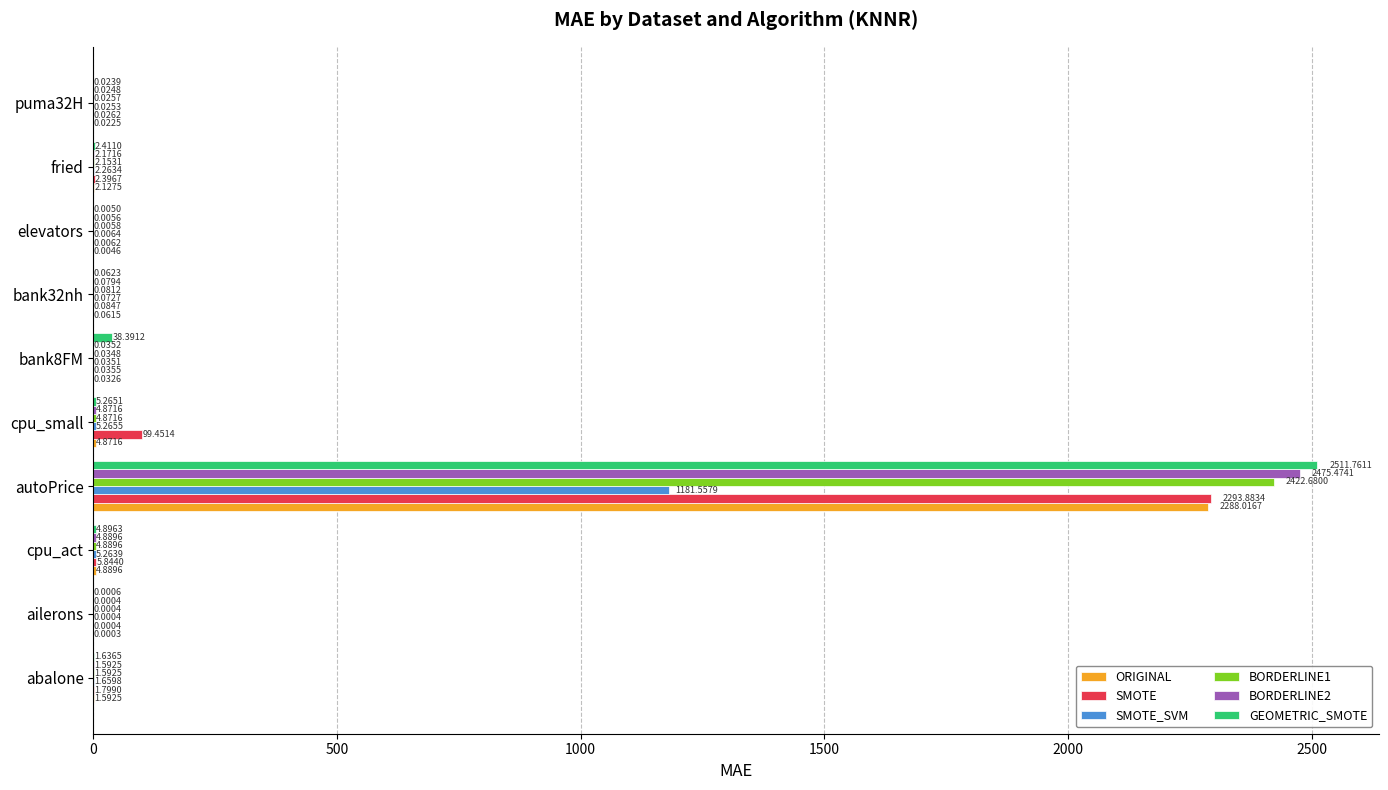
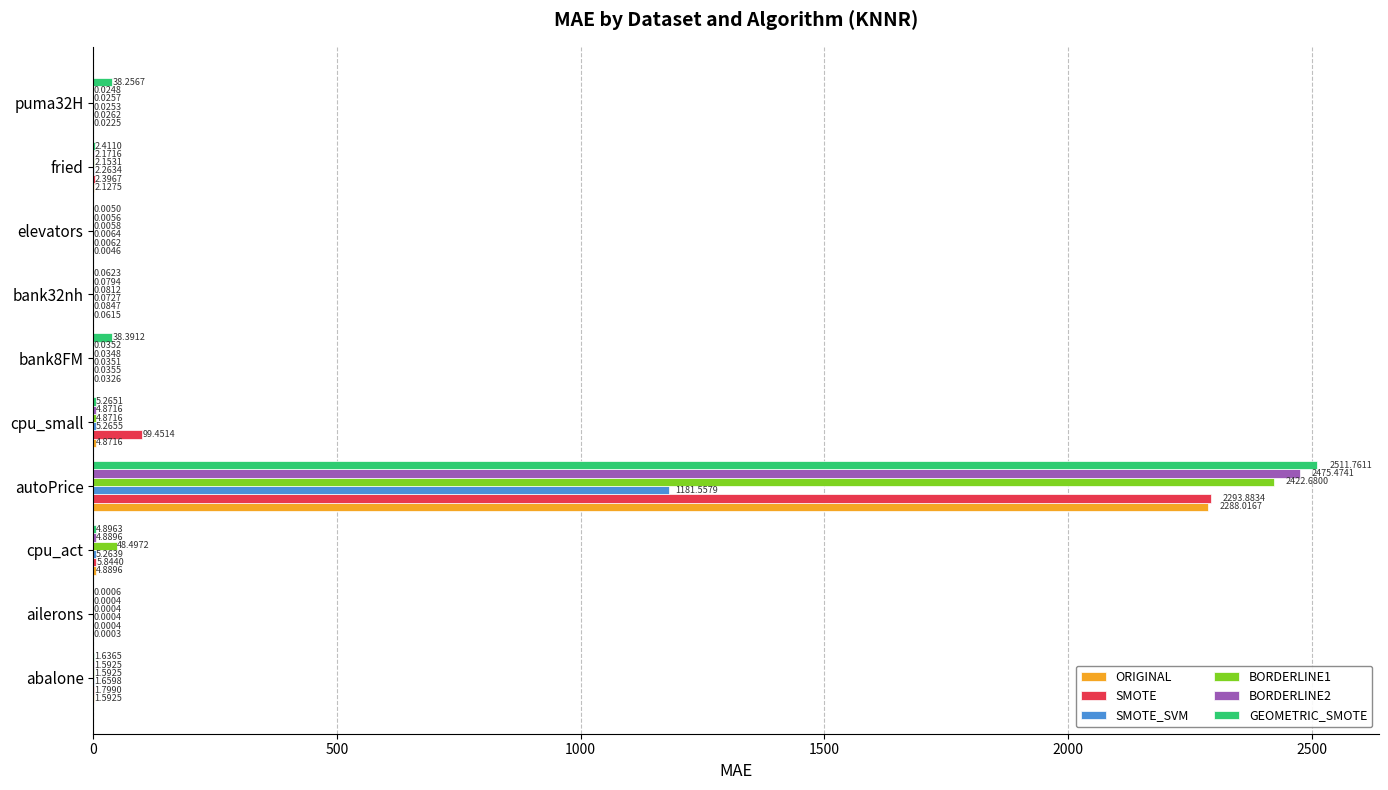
GEOMETRIC_SMOTE, puma32H: 0.0239 -> 38.2567
BORDERLINE1, cpu_act: 4.8896 -> 48.4972
